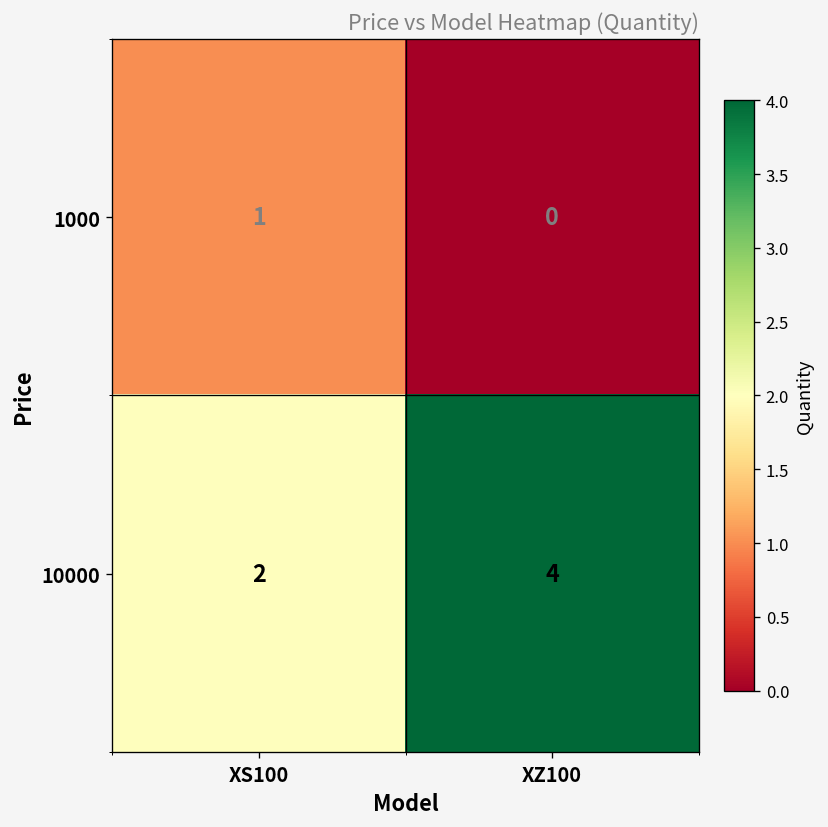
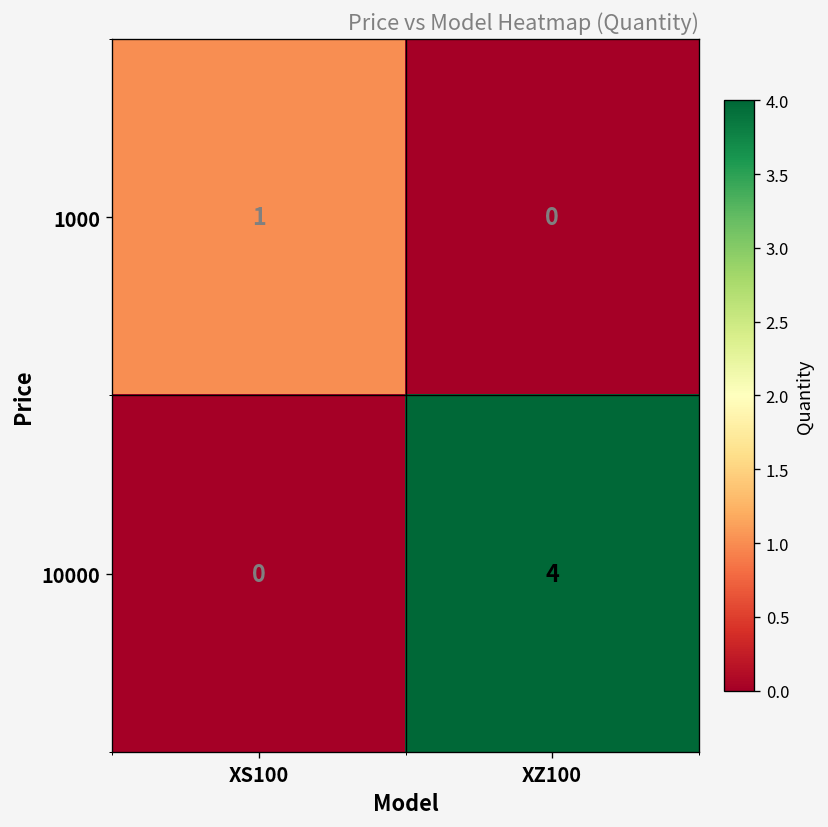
10000, XS100: 2 -> 0
